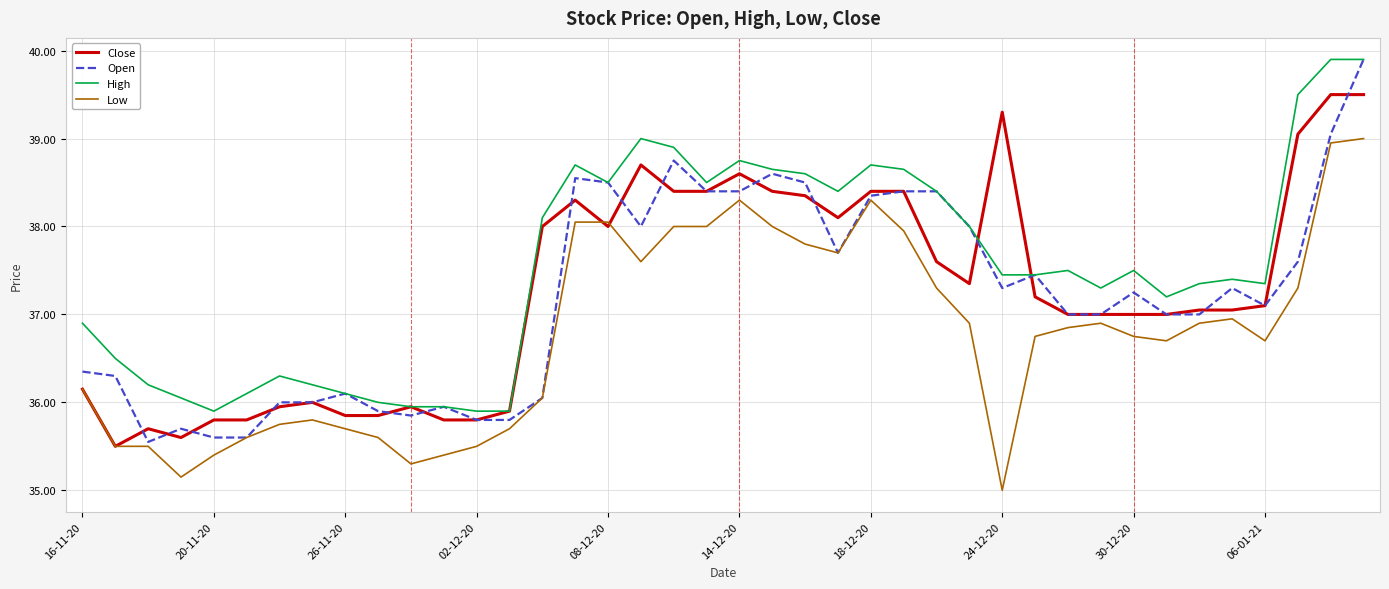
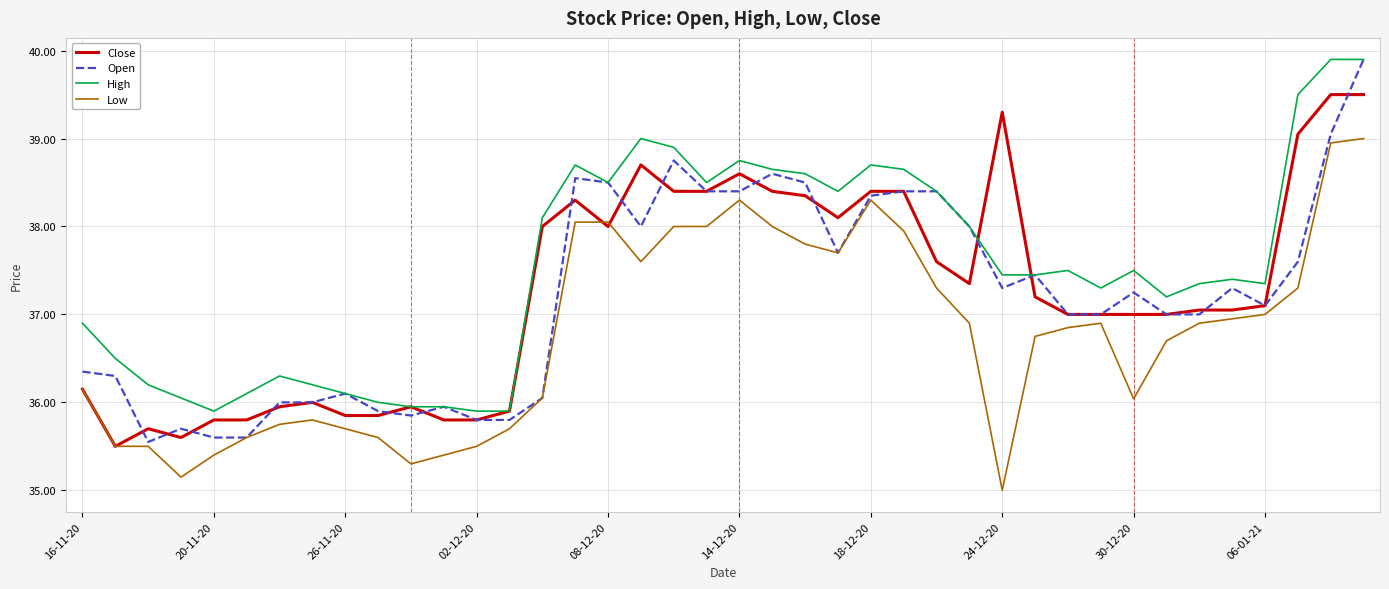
Low, 30-12-20: 36.8 -> 36.0
Low, 06-01-21: 36.7 -> 37.0
